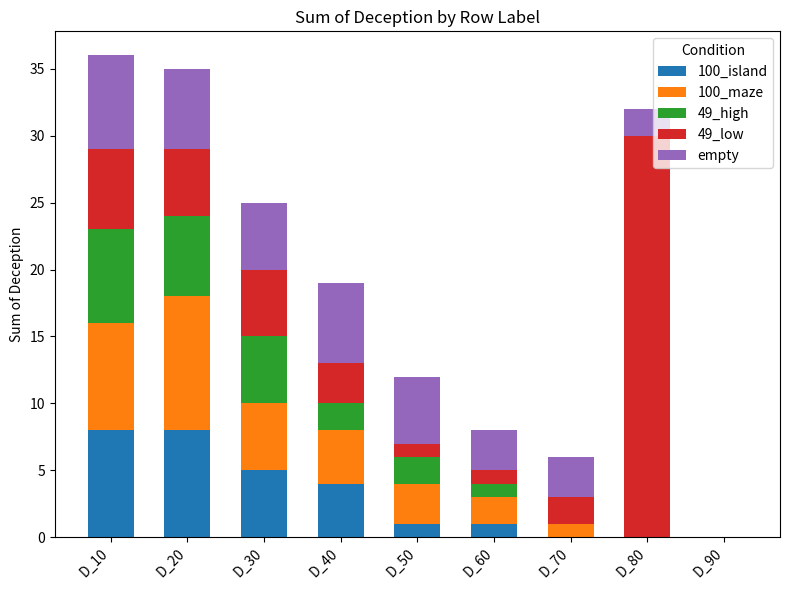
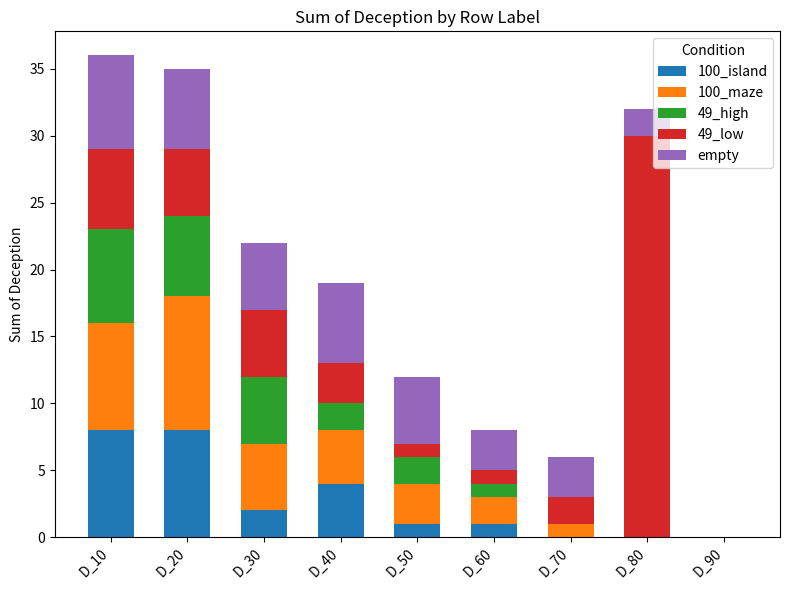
100_island, D_30: 5 -> 2
